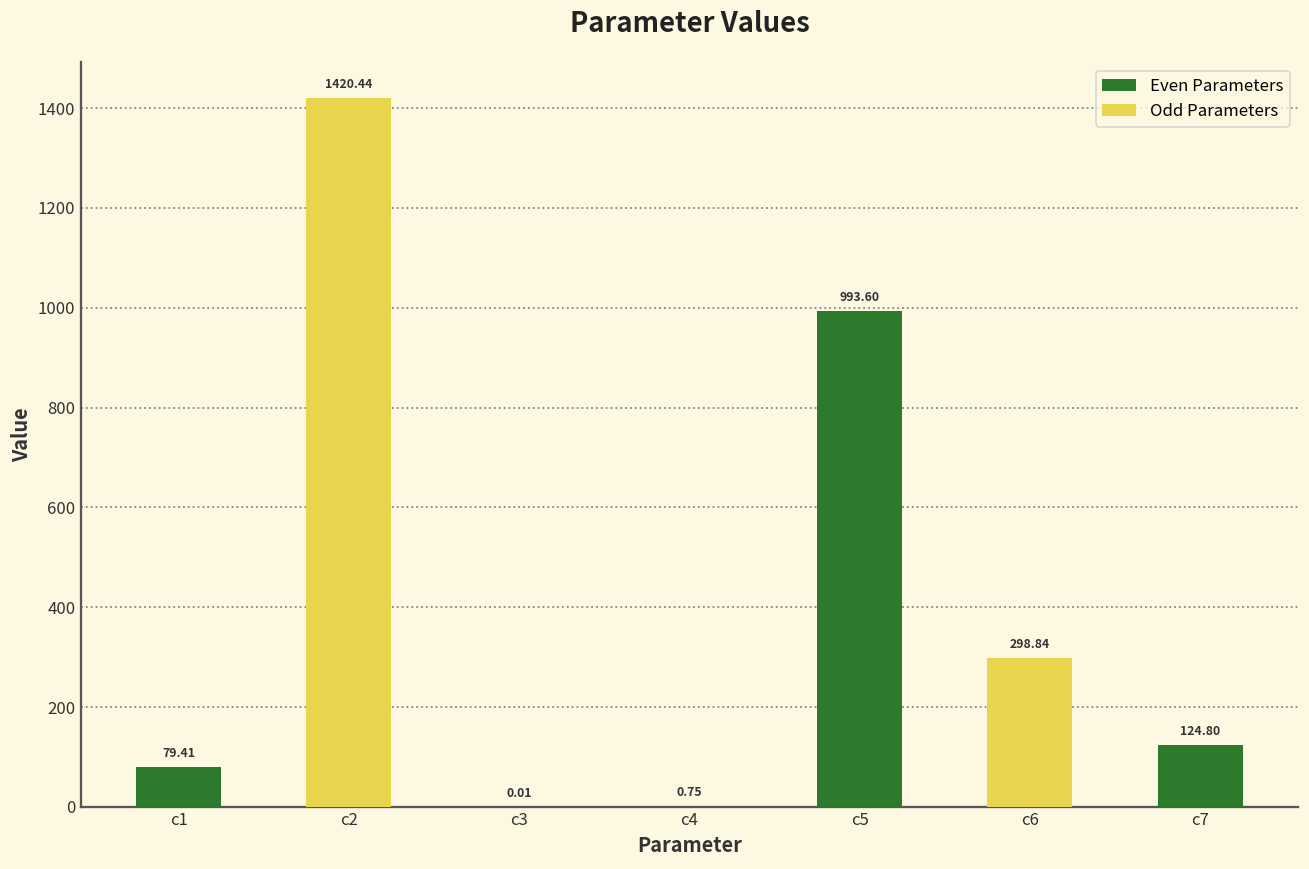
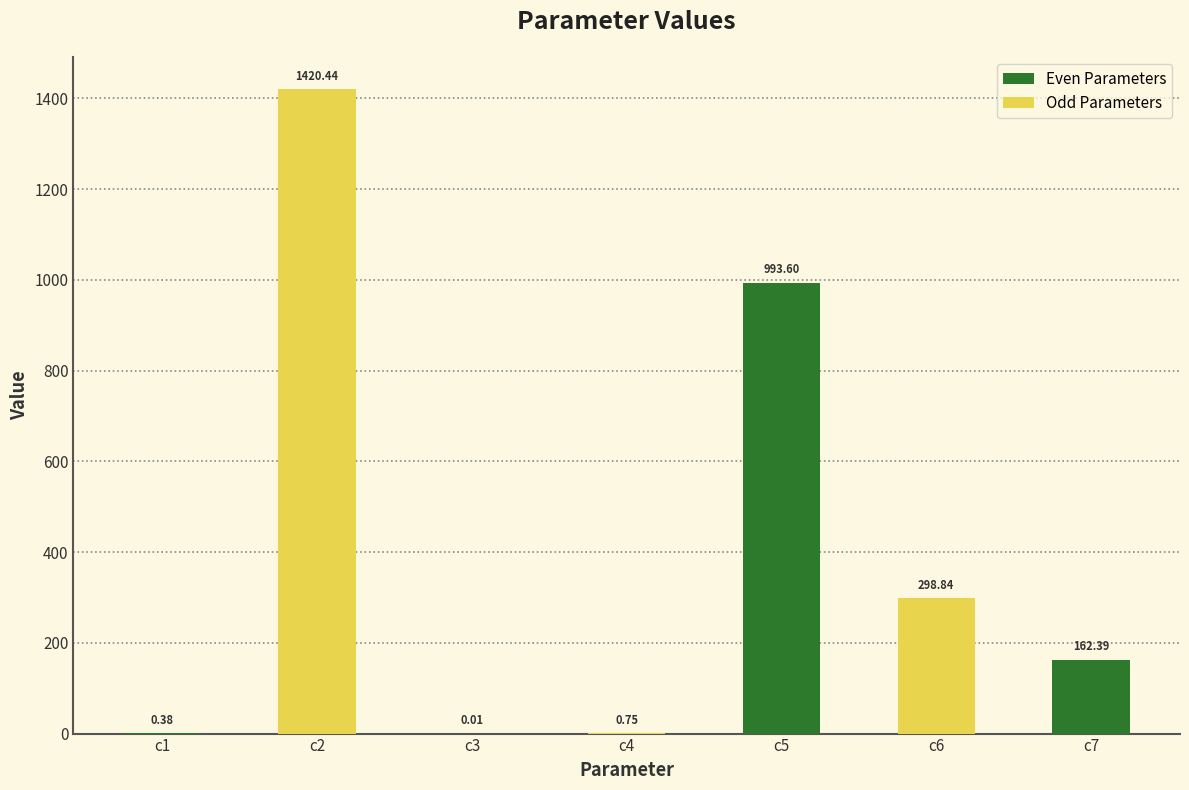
c1: 79.41 -> 0.38
c7: 124.80 -> 162.39
